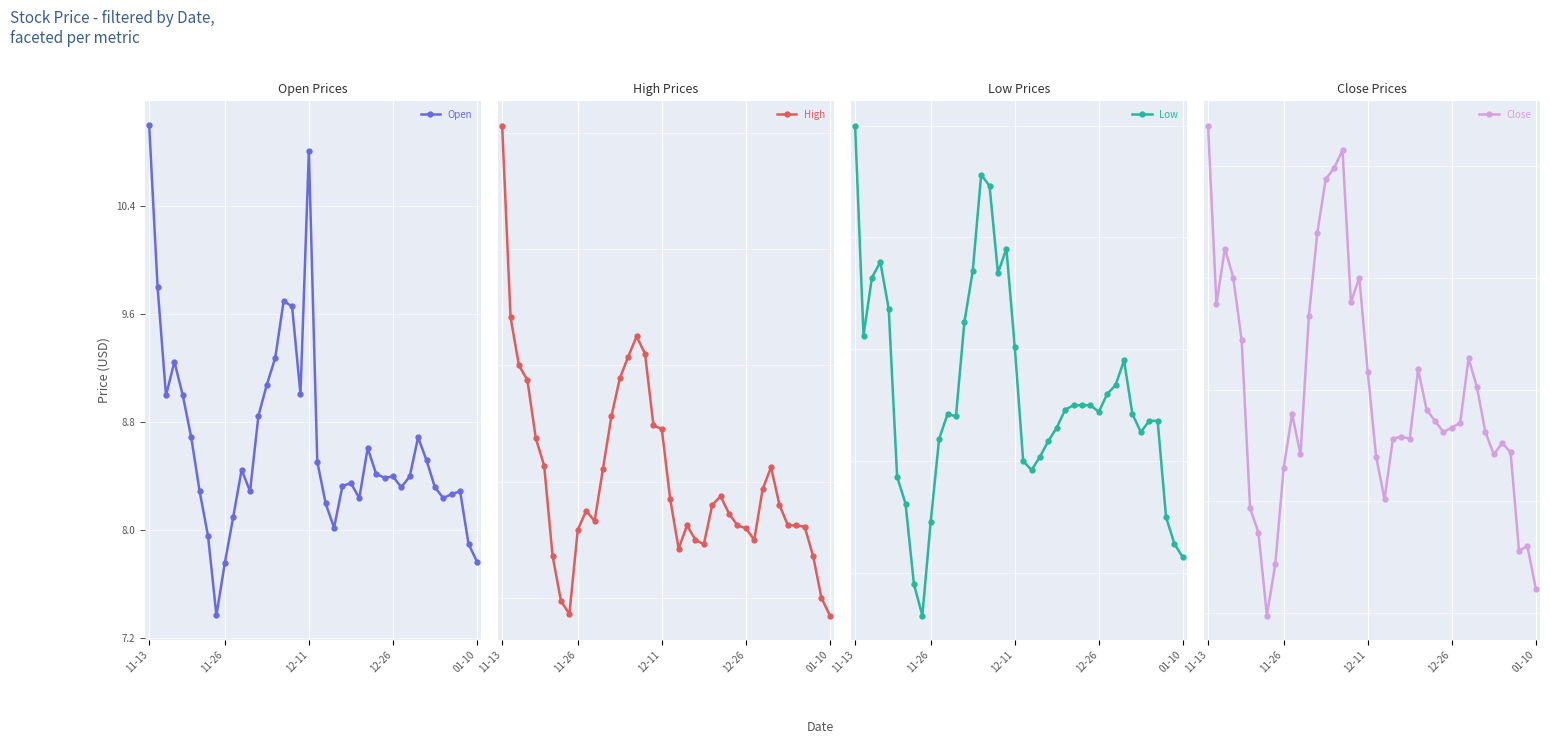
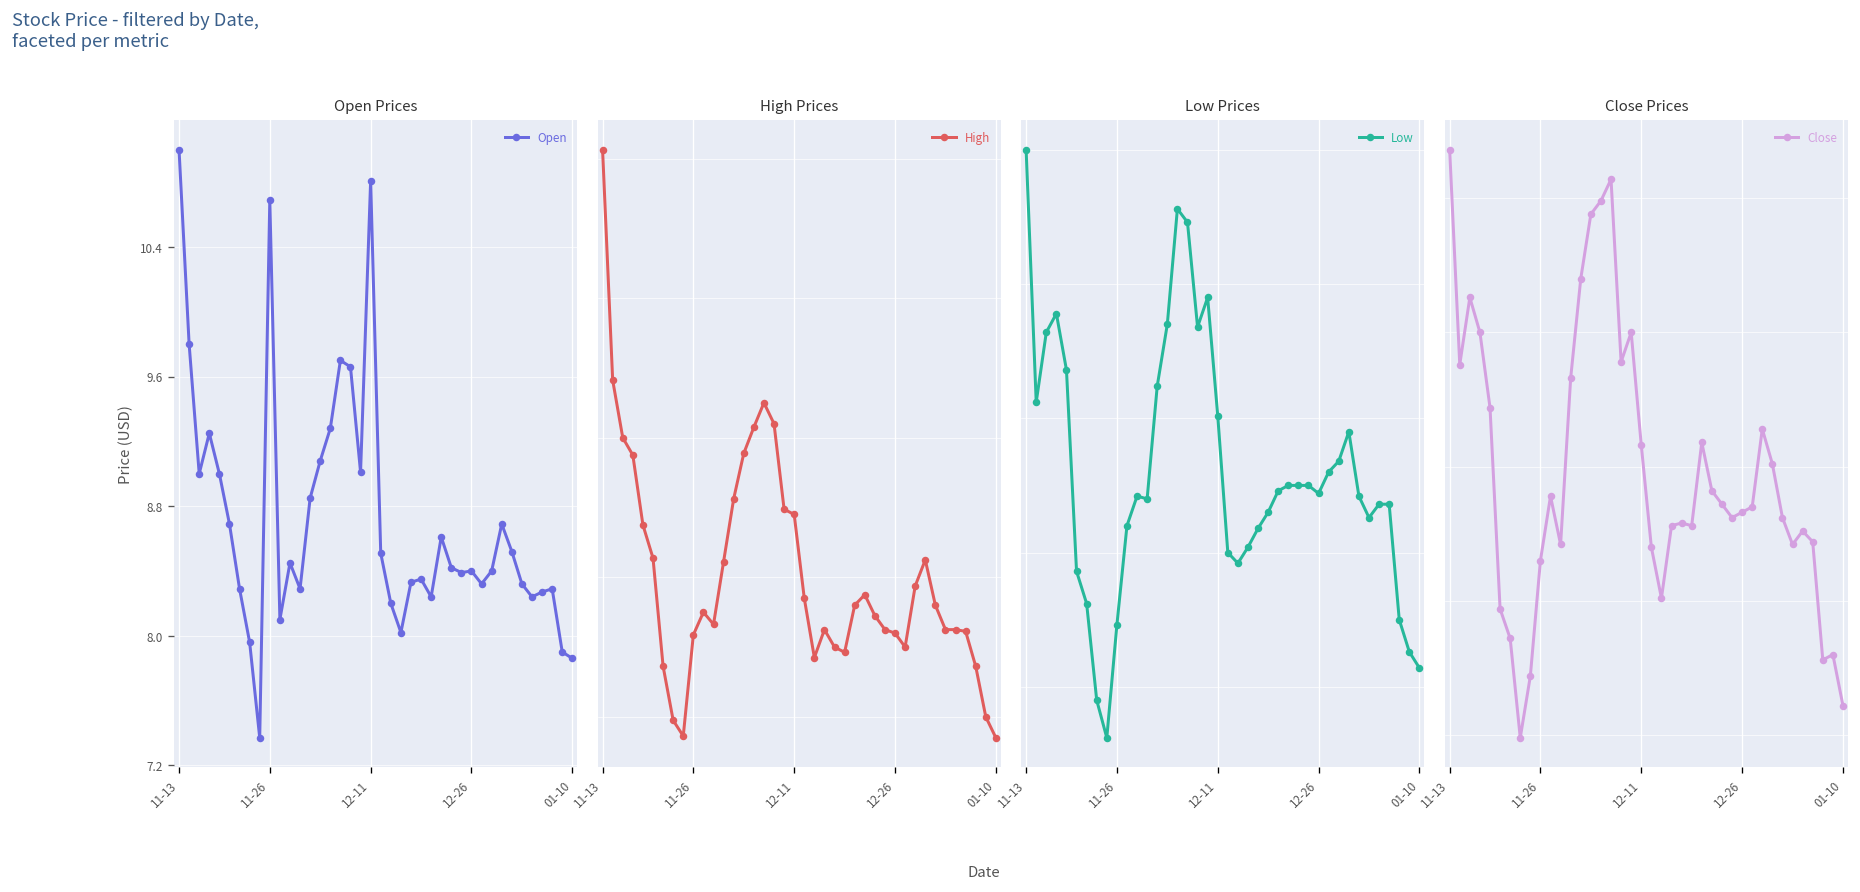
Open Prices, 11-26: 7.76 -> 10.69
Open Prices, 01-10: 7.77 -> 7.86
